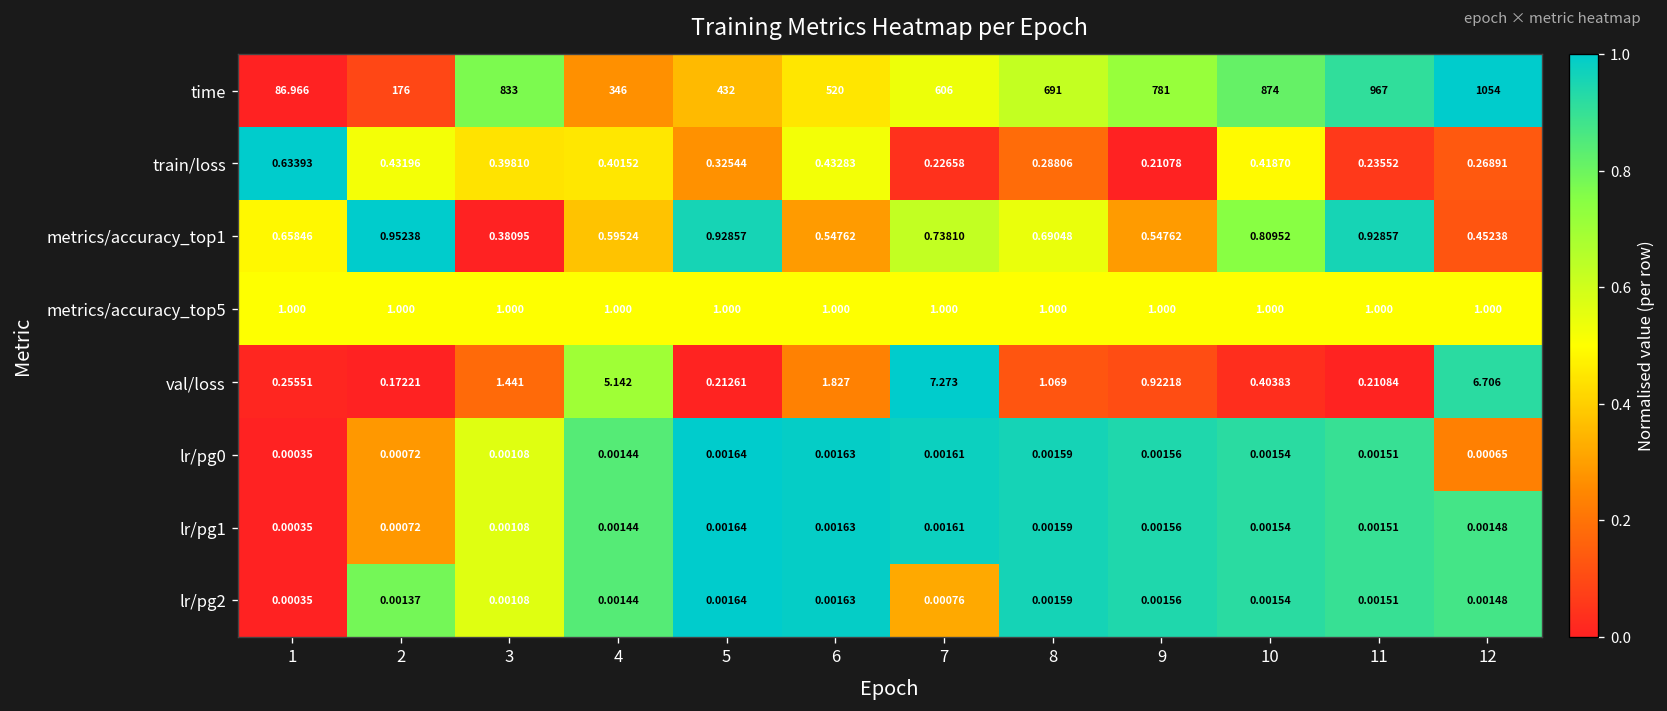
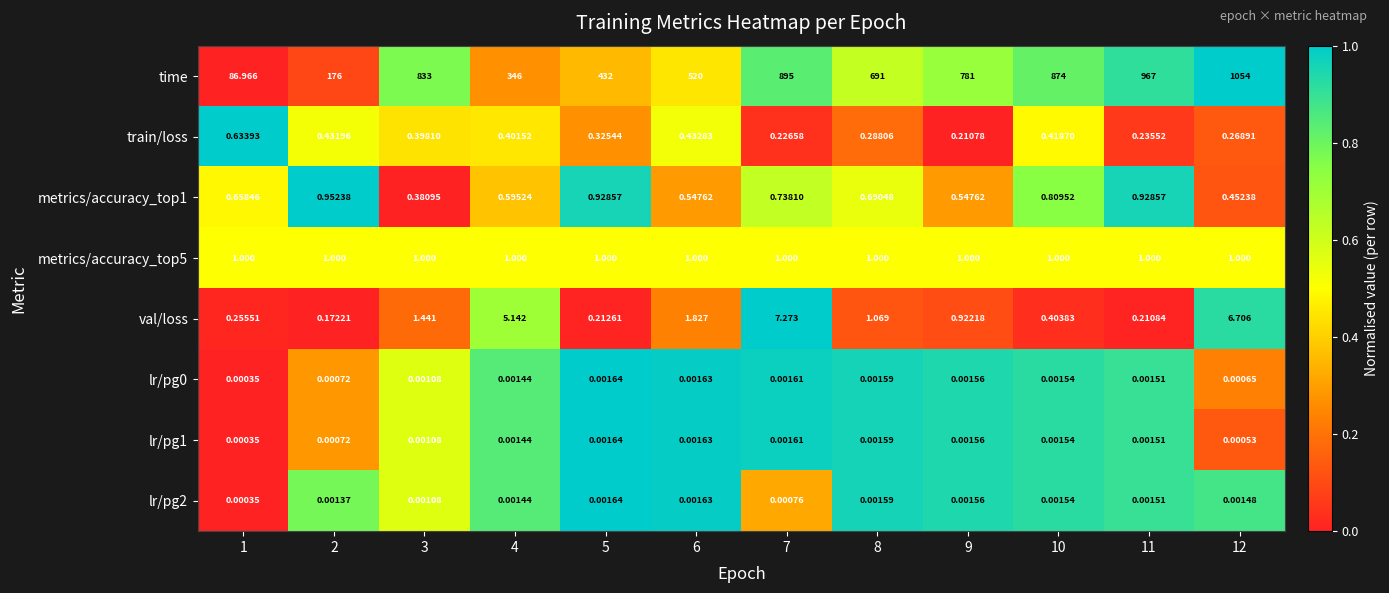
time, 7: 606 -> 895
lr/pg1, 12: 0.00148 -> 0.00053
